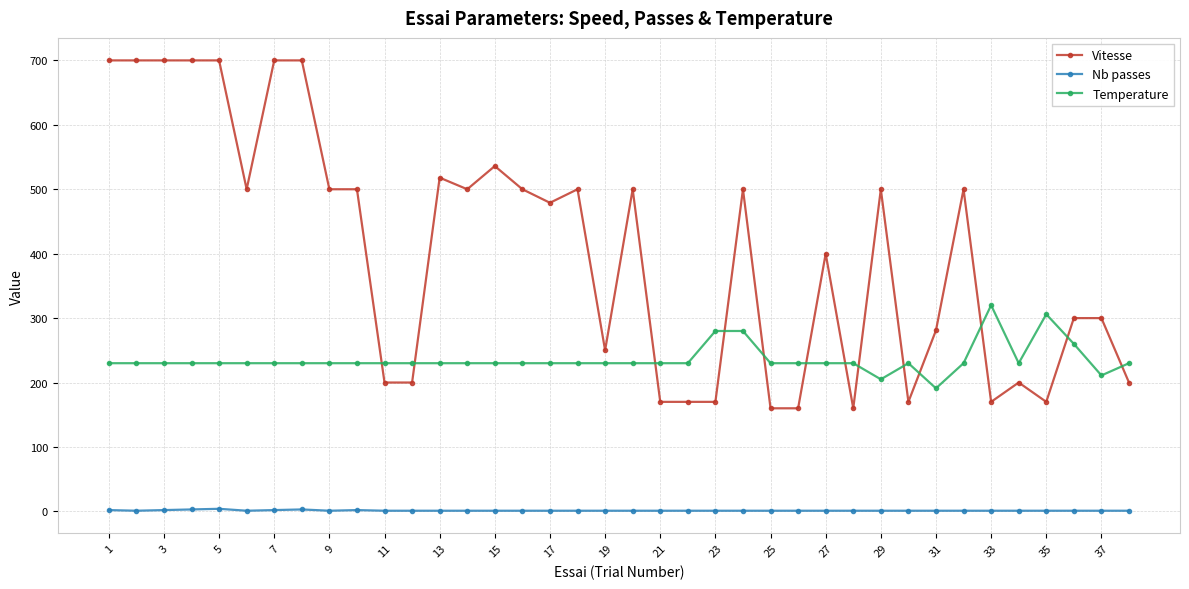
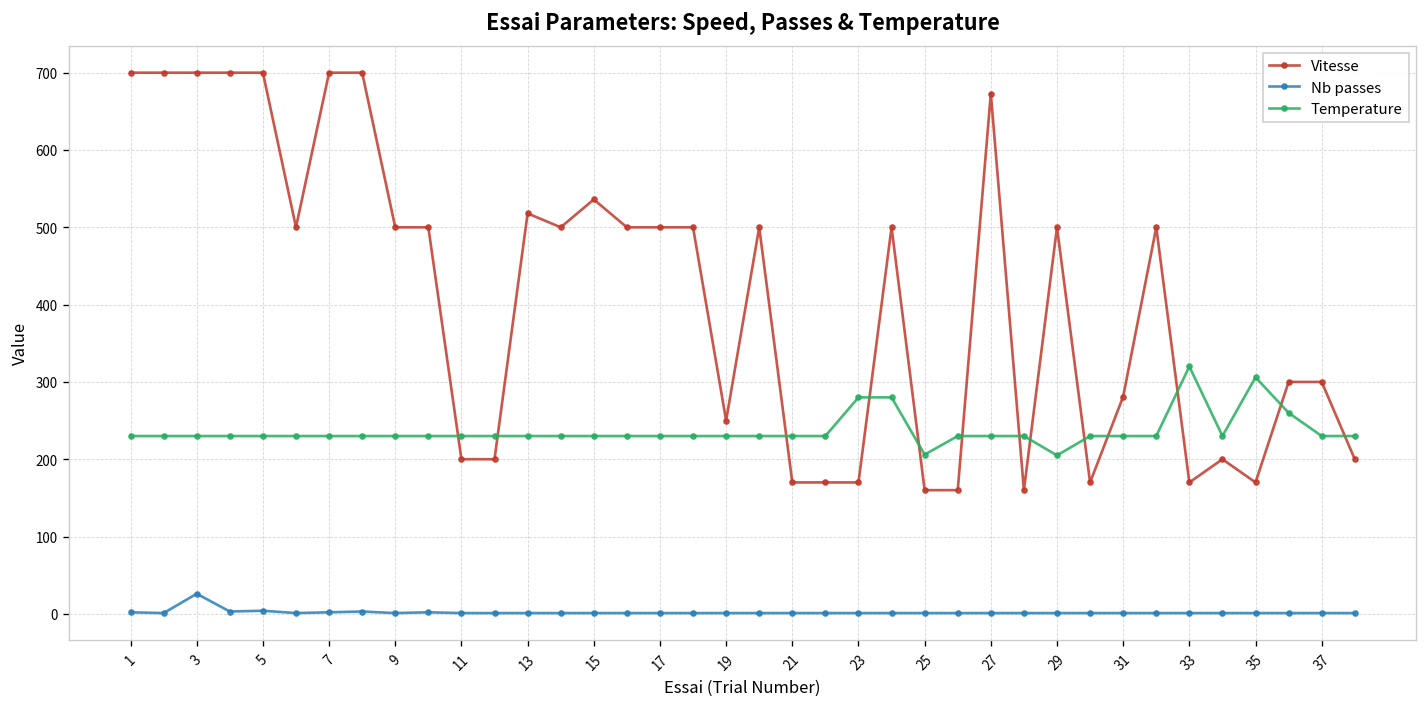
Nb passes, 3: 0 -> 30
Vitesse, 17: 480 -> 500
Temperature, 25: 230 -> 210
Vitesse, 27: 400 -> 670
Temperature, 31: 190 -> 230
Temperature, 37: 210 -> 230
